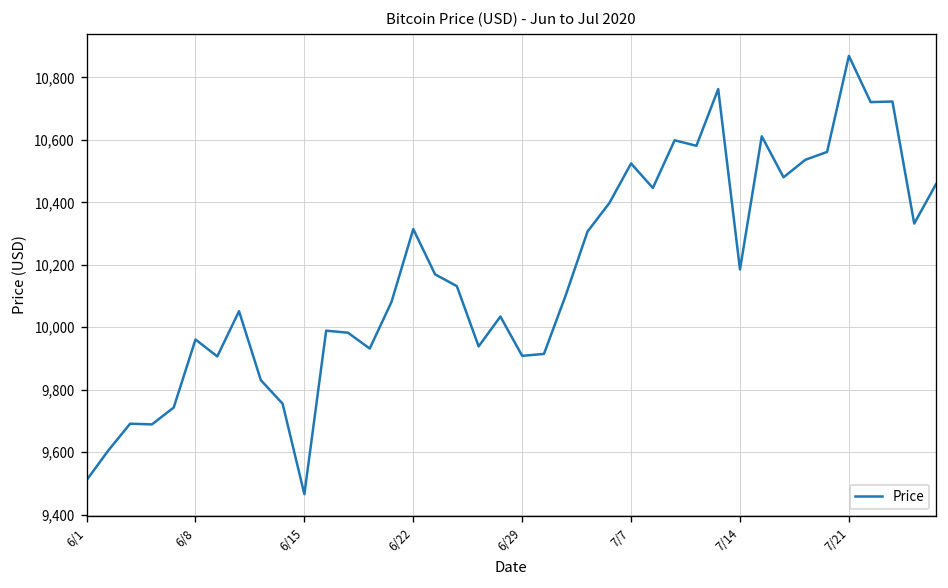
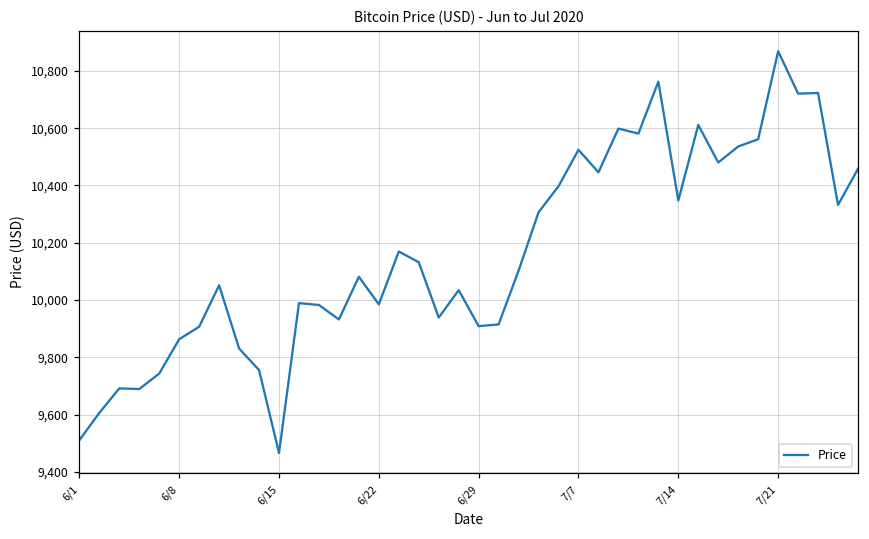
6/8: 9,960 -> 9,860
6/22: 10,310 -> 9,980
7/14: 10,180 -> 10,350
